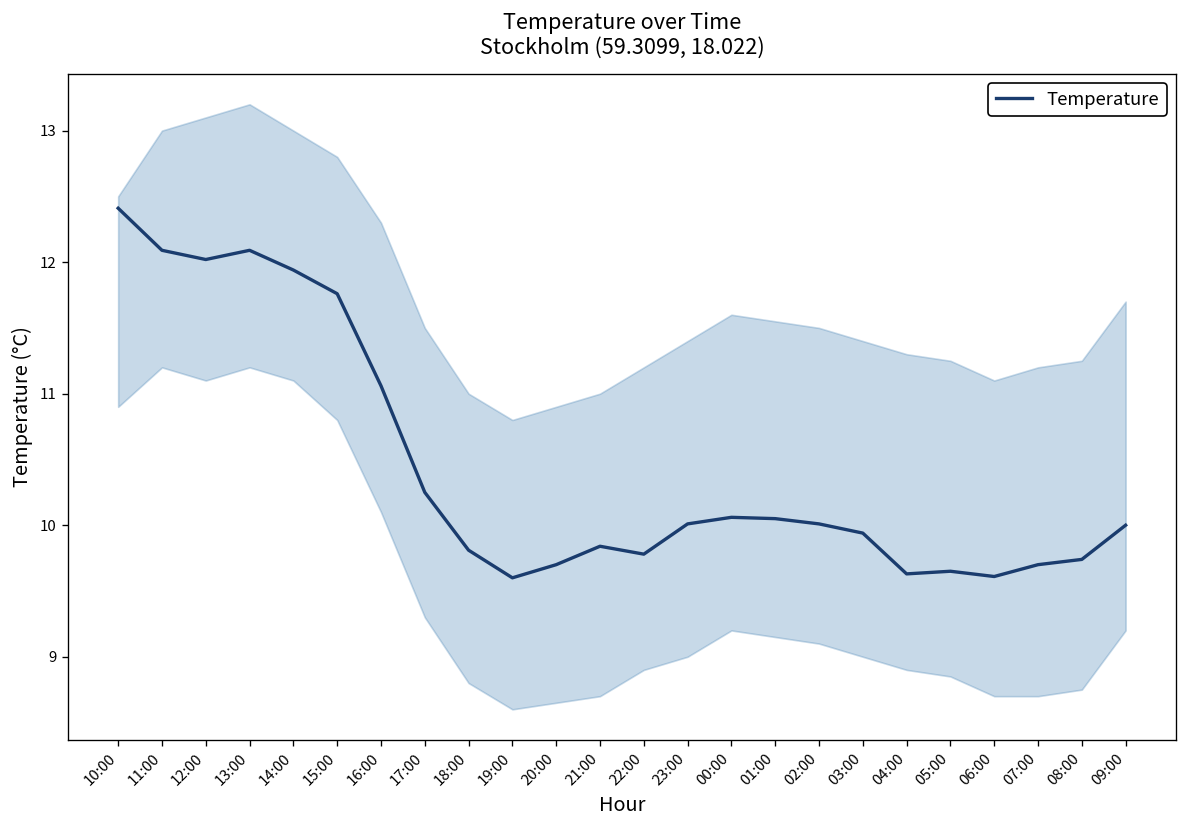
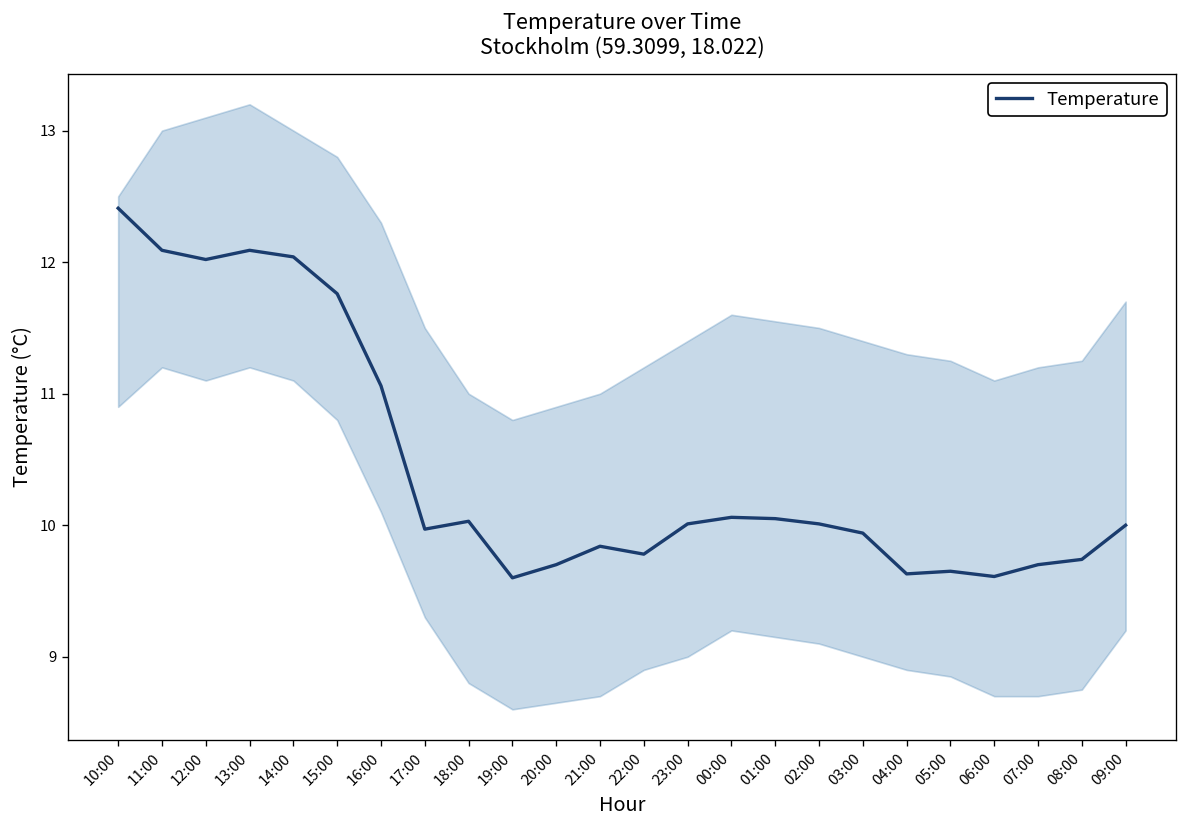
Temperature, 14:00: 11.94 -> 12.04
Temperature, 17:00: 10.25 -> 9.97
Temperature, 18:00: 9.81 -> 10.03
